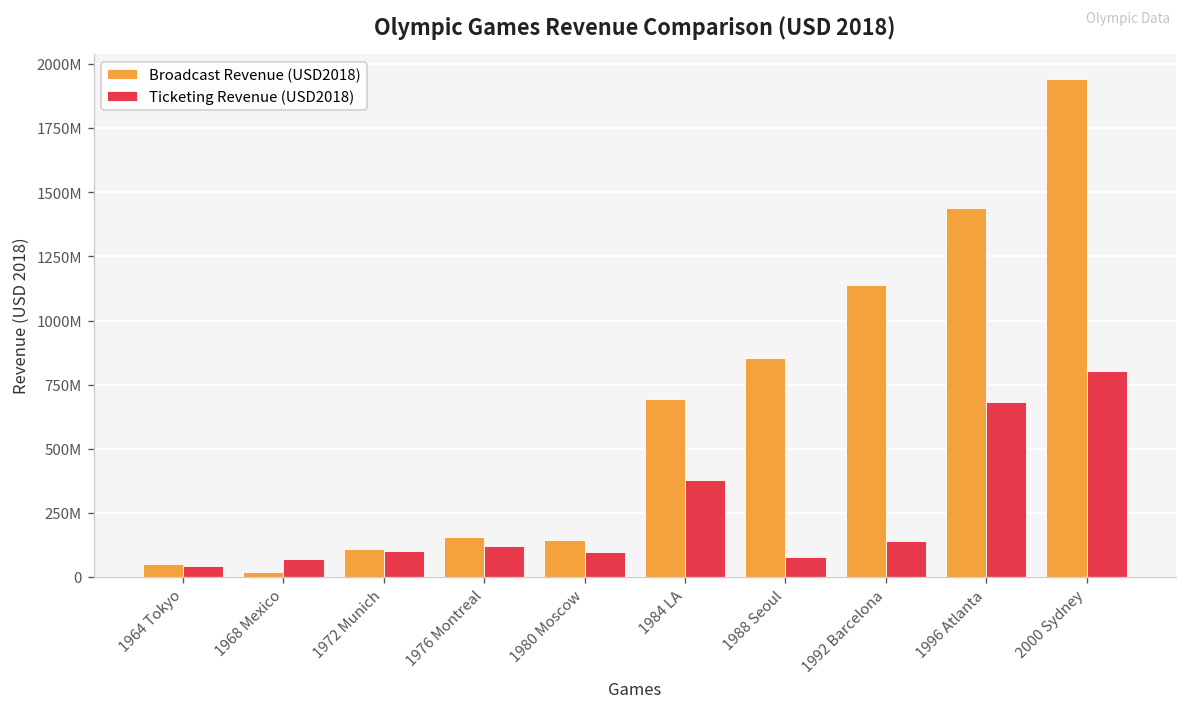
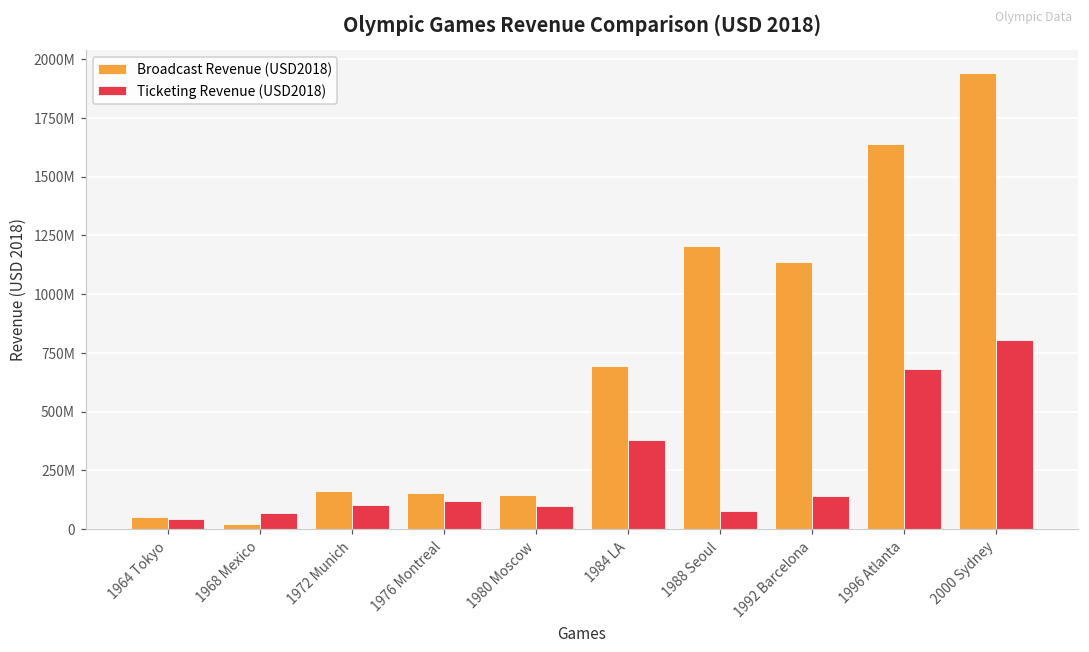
Broadcast Revenue (USD2018), 1972 Munich: 110000000 -> 160000000
Broadcast Revenue (USD2018), 1988 Seoul: 860000000 -> 1210000000
Broadcast Revenue (USD2018), 1996 Atlanta: 1440000000 -> 1640000000
